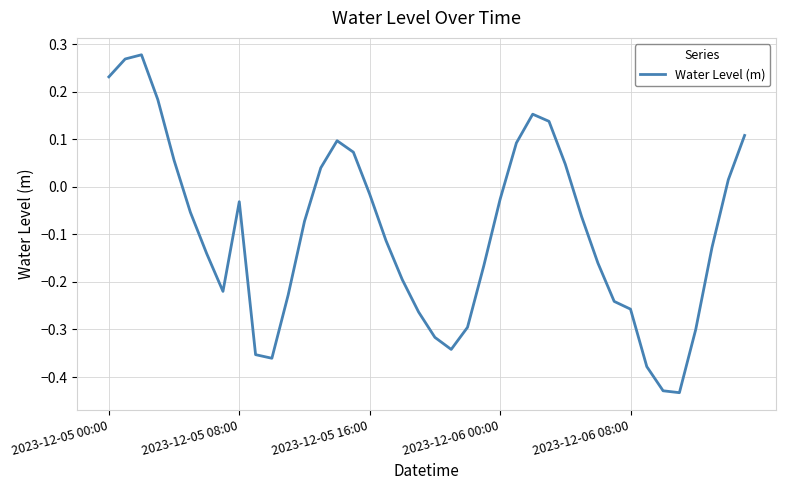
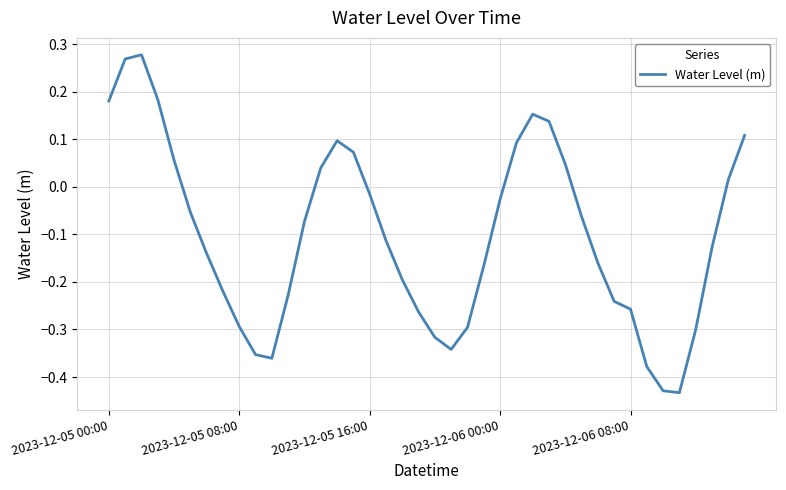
2023-12-05 00:00: 0.23 -> 0.18
2023-12-05 08:00: -0.03 -> -0.29
